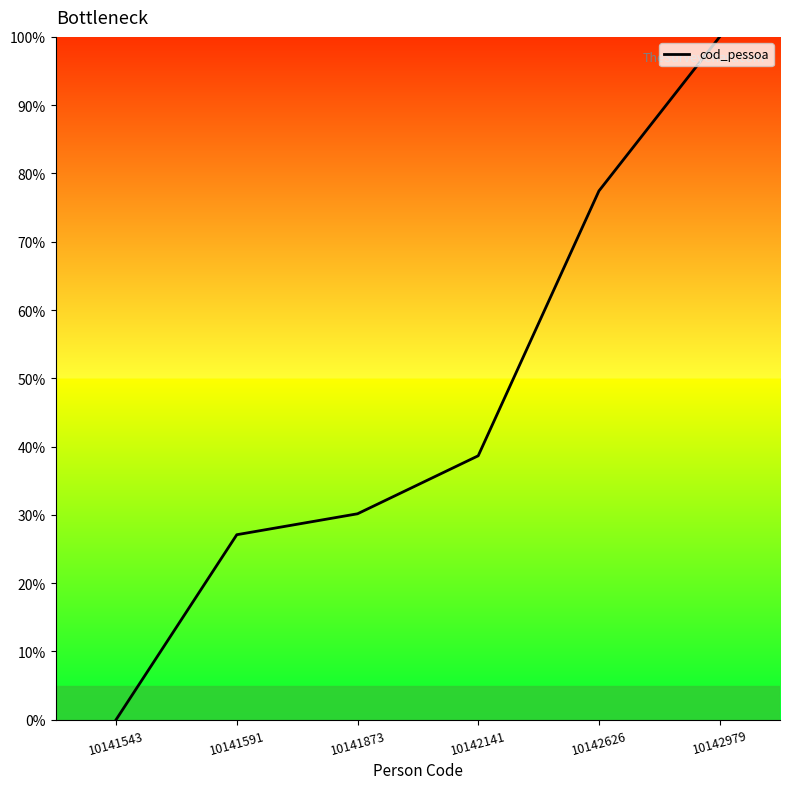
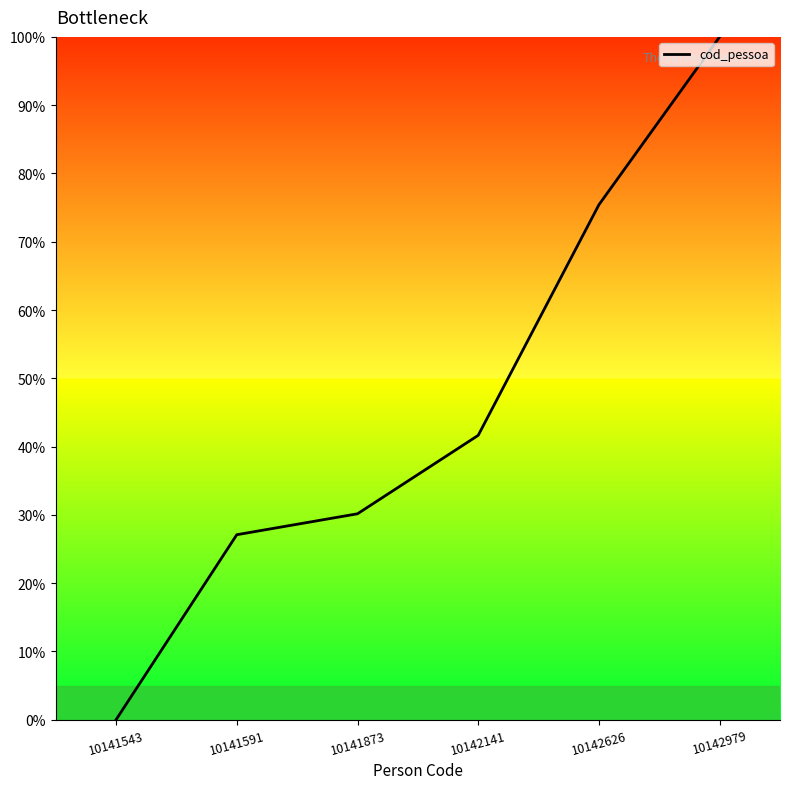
10142141: 39% -> 42%
10142626: 77% -> 75%
